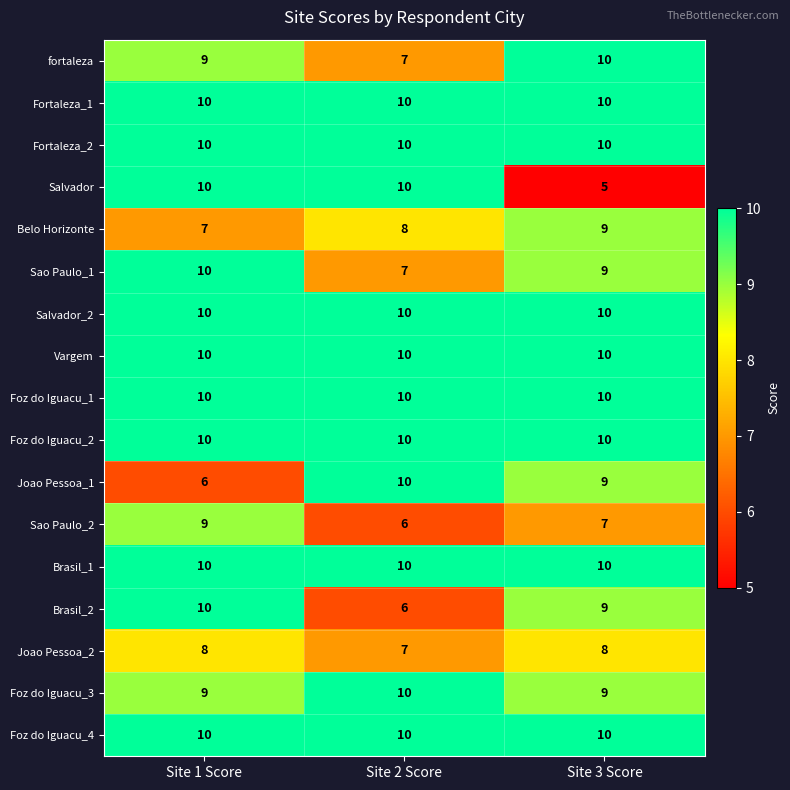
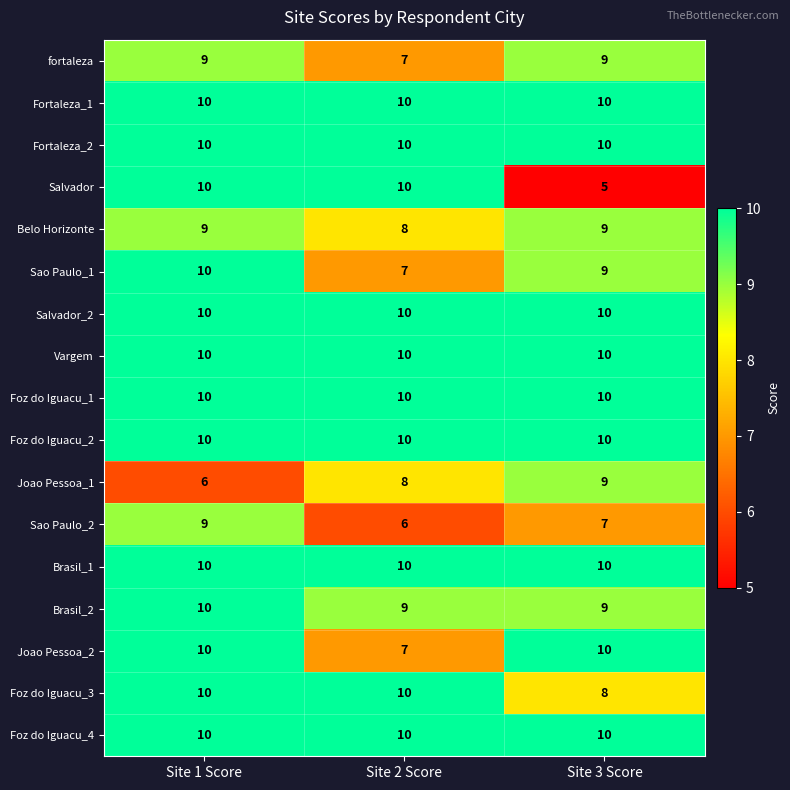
fortaleza, Site 3 Score: 10 -> 9
Belo Horizonte, Site 1 Score: 7 -> 9
Joao Pessoa_1, Site 2 Score: 10 -> 8
Brasil_2, Site 2 Score: 6 -> 9
Joao Pessoa_2, Site 1 Score: 8 -> 10
Joao Pessoa_2, Site 3 Score: 8 -> 10
Foz do Iguacu_3, Site 1 Score: 9 -> 10
Foz do Iguacu_3, Site 3 Score: 9 -> 8
